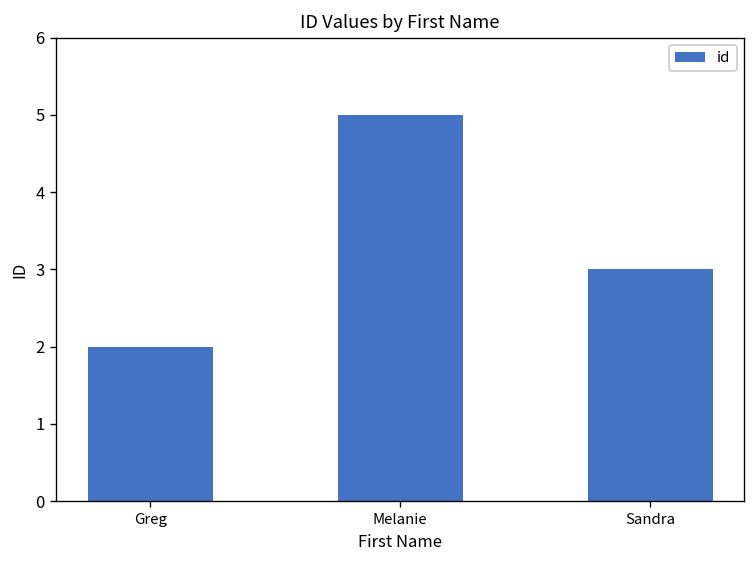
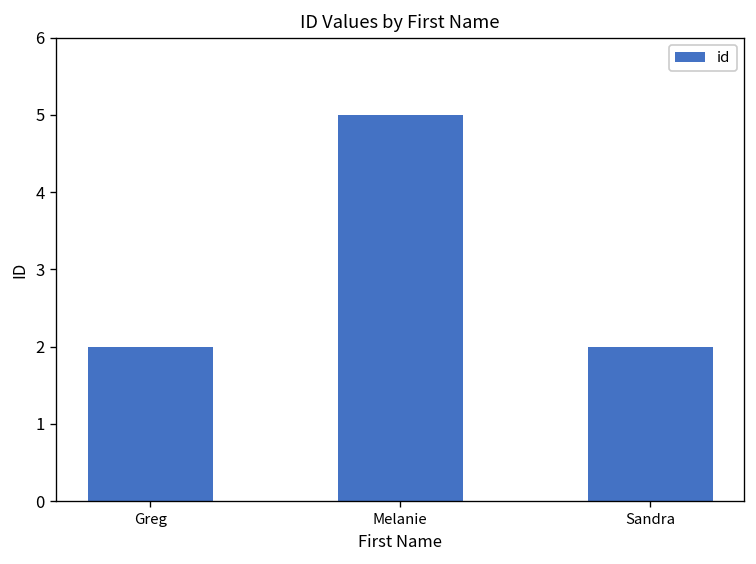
Sandra: 3 -> 2
